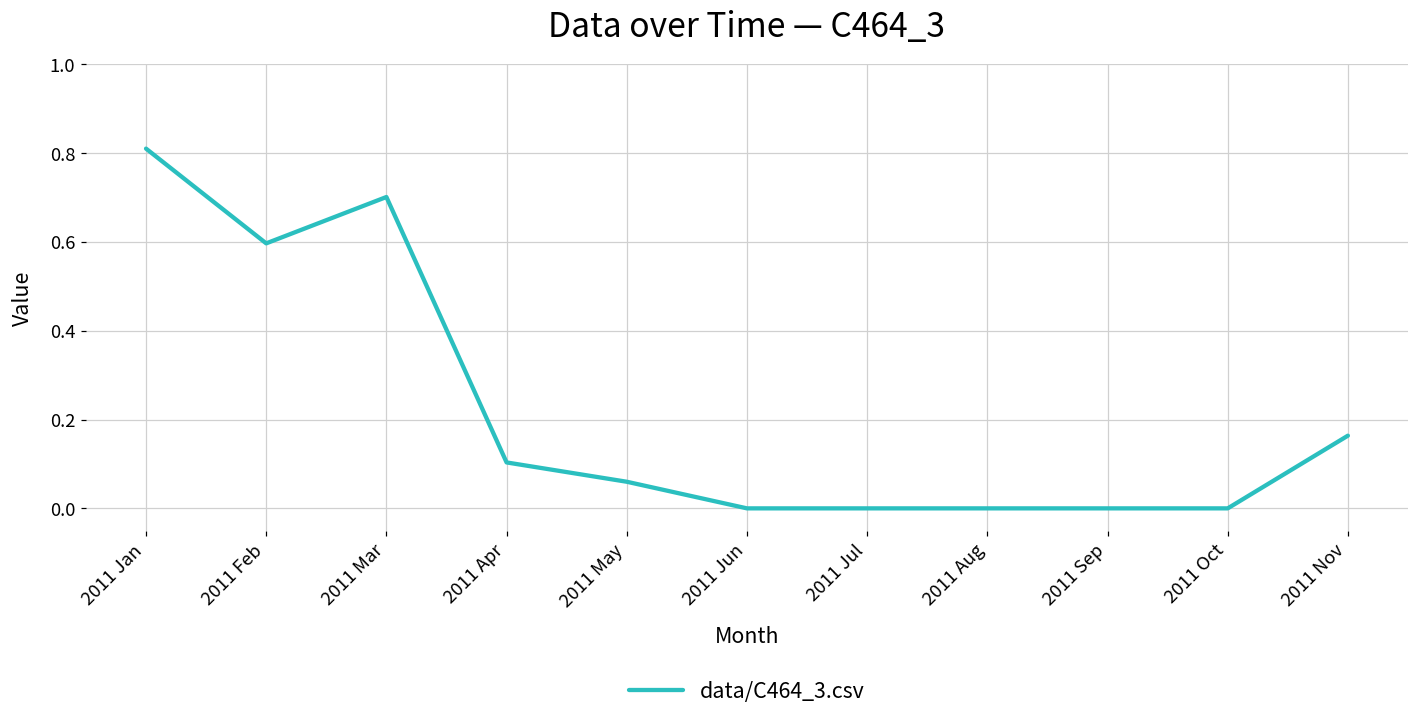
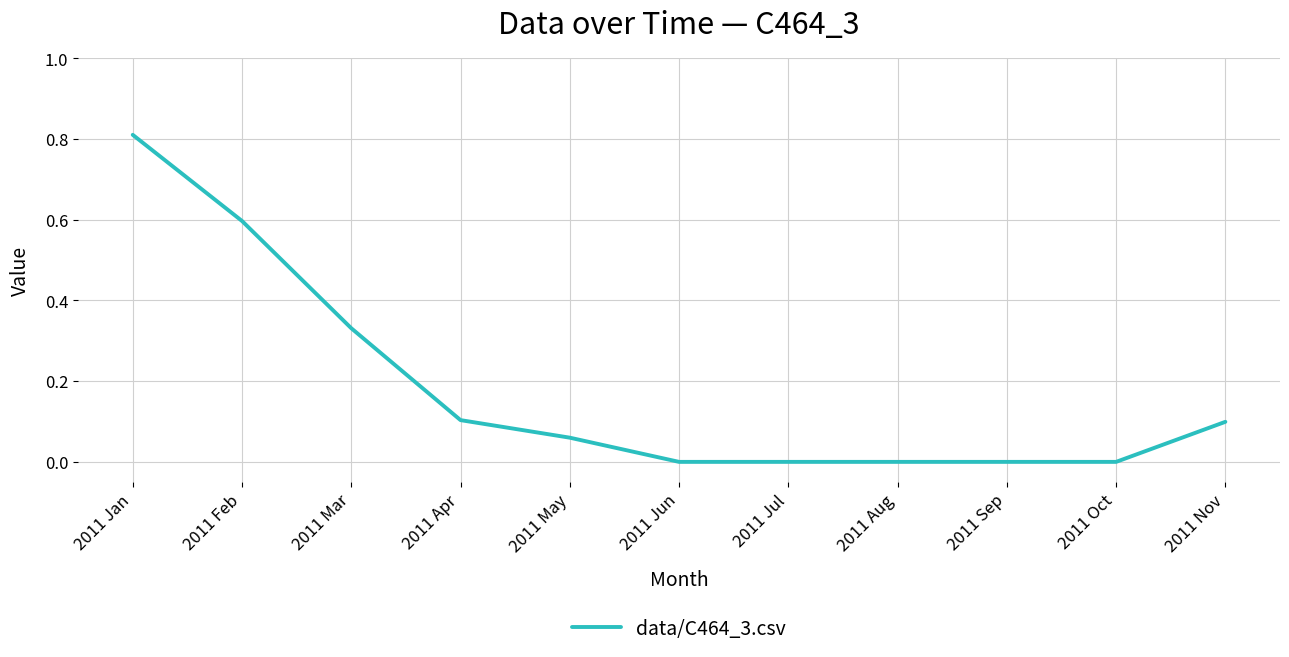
2011 Mar: 0.70 -> 0.33
2011 Nov: 0.16 -> 0.10
